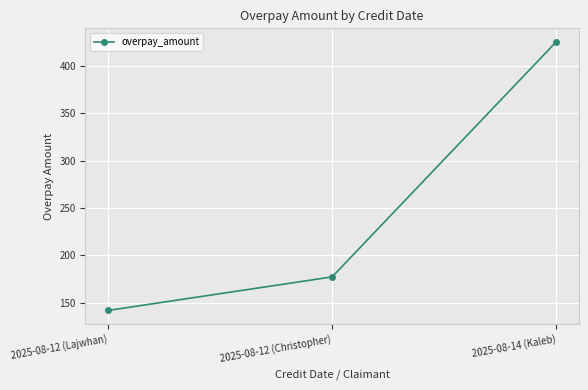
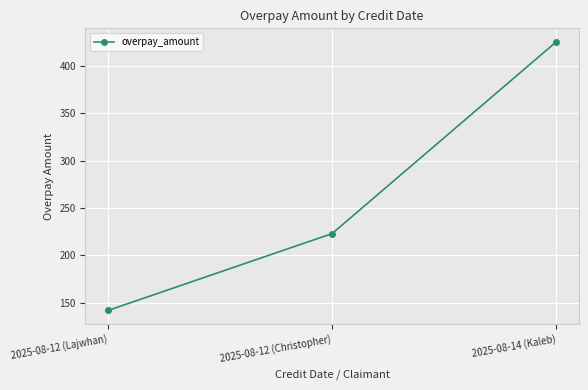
2025-08-12 (Christopher): 180 -> 220
